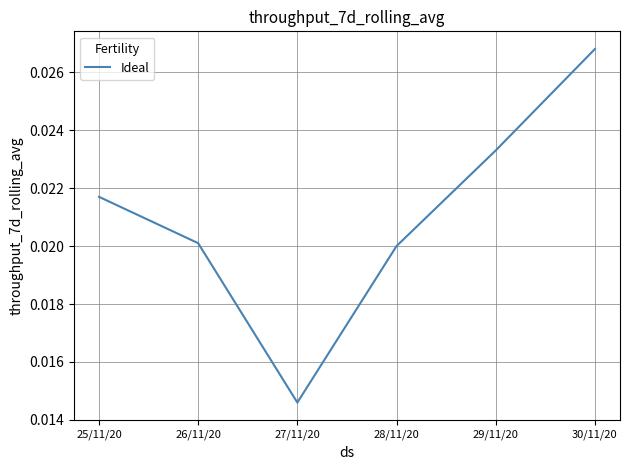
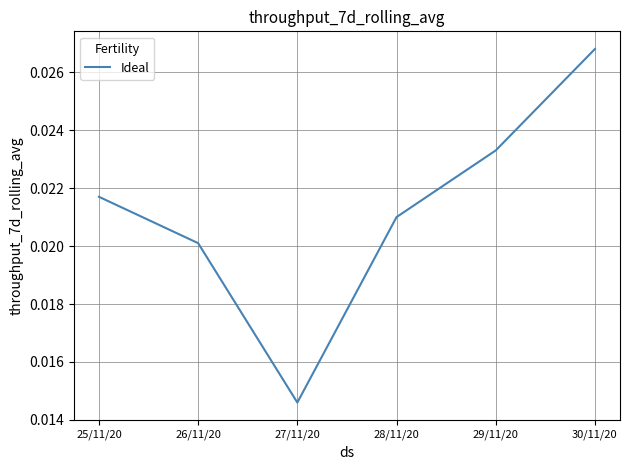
28/11/20: 0.020 -> 0.021
